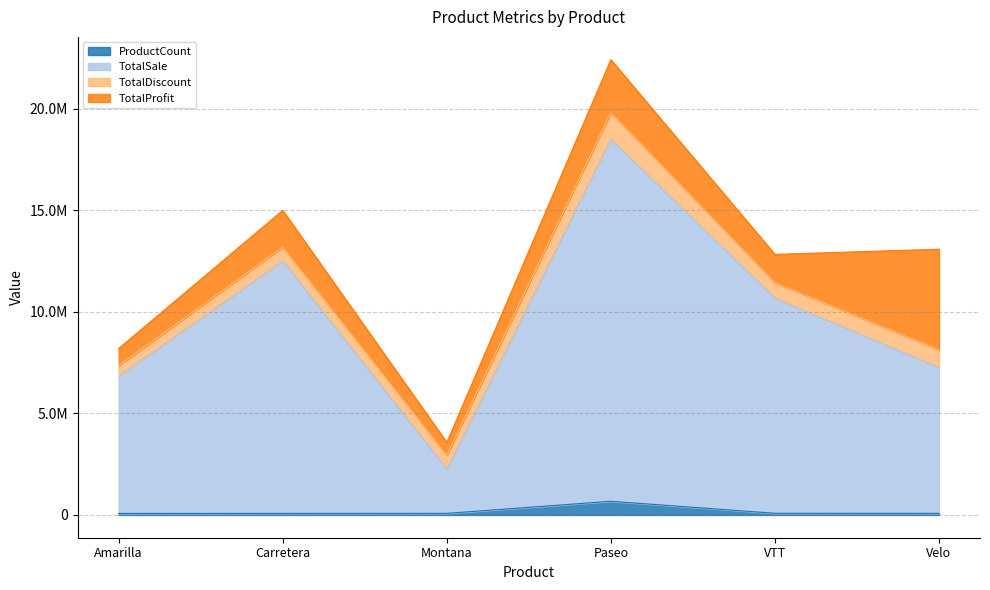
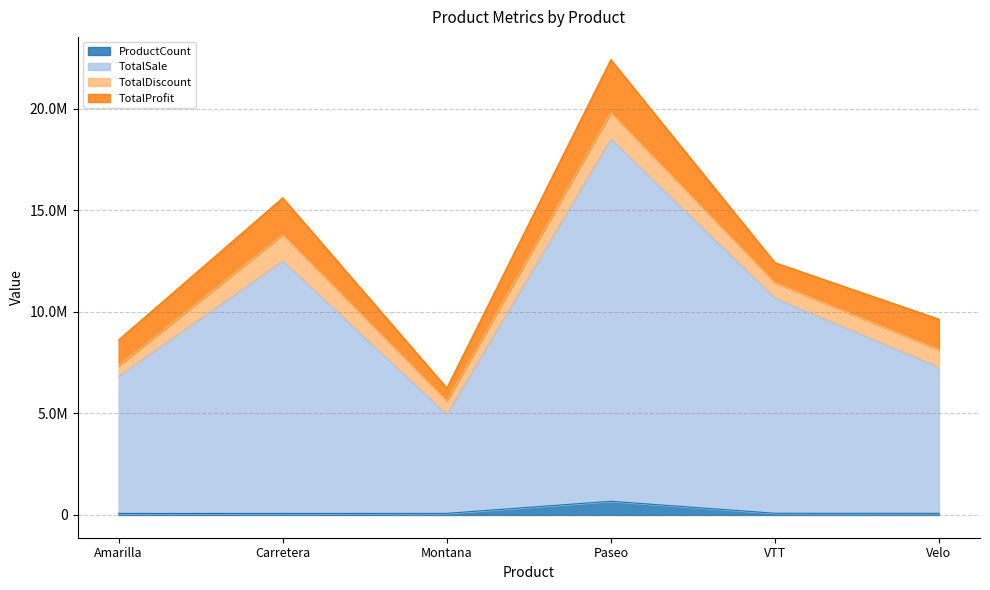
TotalProfit, Amarilla: 800000 -> 1300000
TotalDiscount, Carretera: 700000 -> 1300000
TotalSale, Montana: 2200000 -> 4900000
TotalProfit, VTT: 1400000 -> 1000000
TotalProfit, Velo: 4900000 -> 1500000
